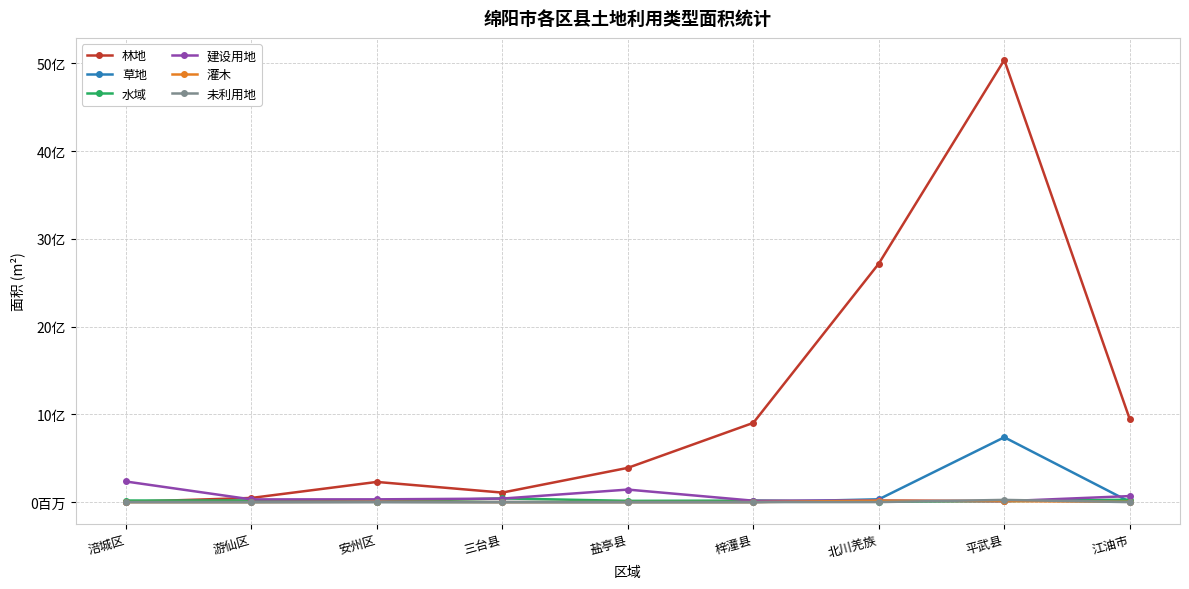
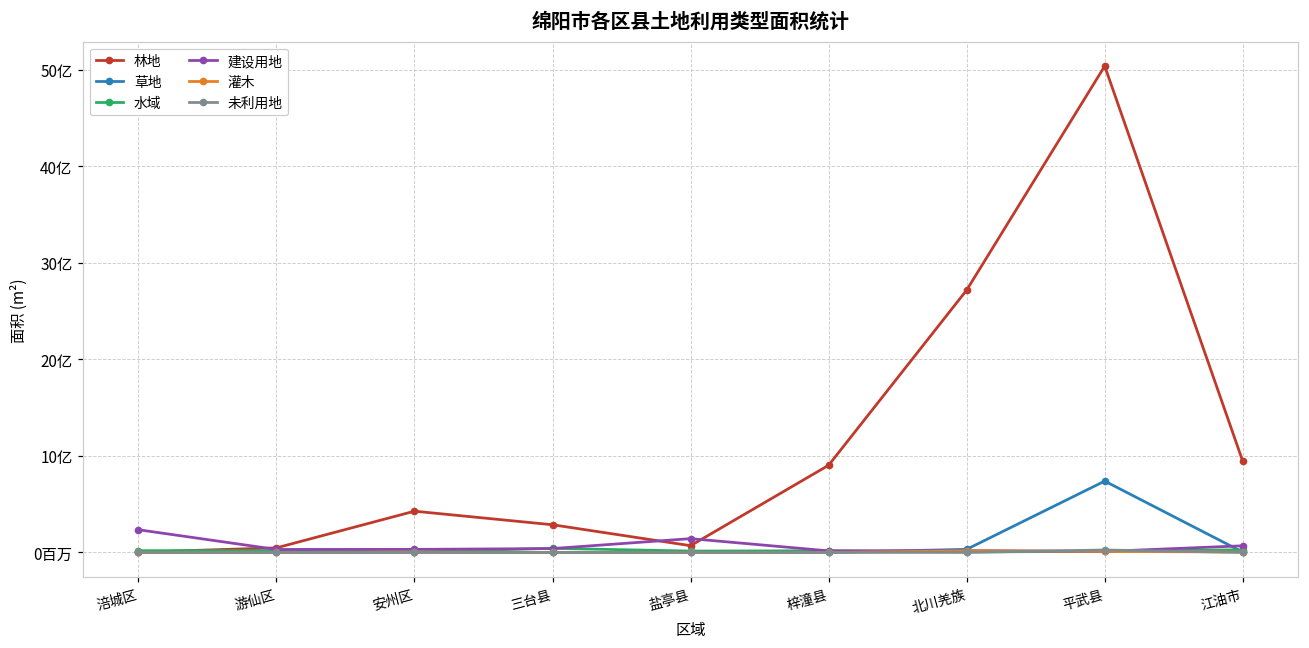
林地, 安州区: 2亿 -> 4亿
林地, 三台县: 1亿 -> 3亿
林地, 盐亭县: 4亿 -> 1亿
